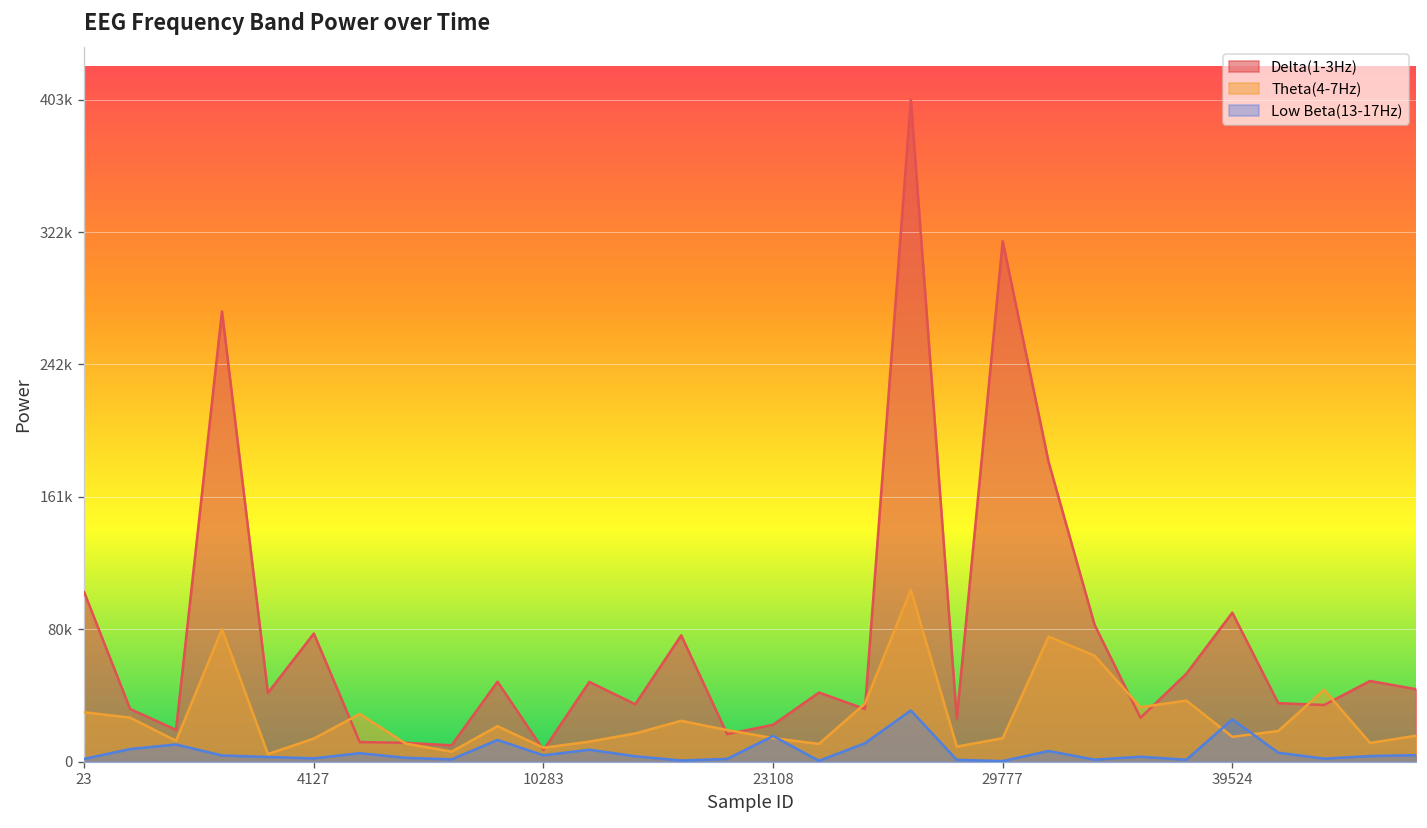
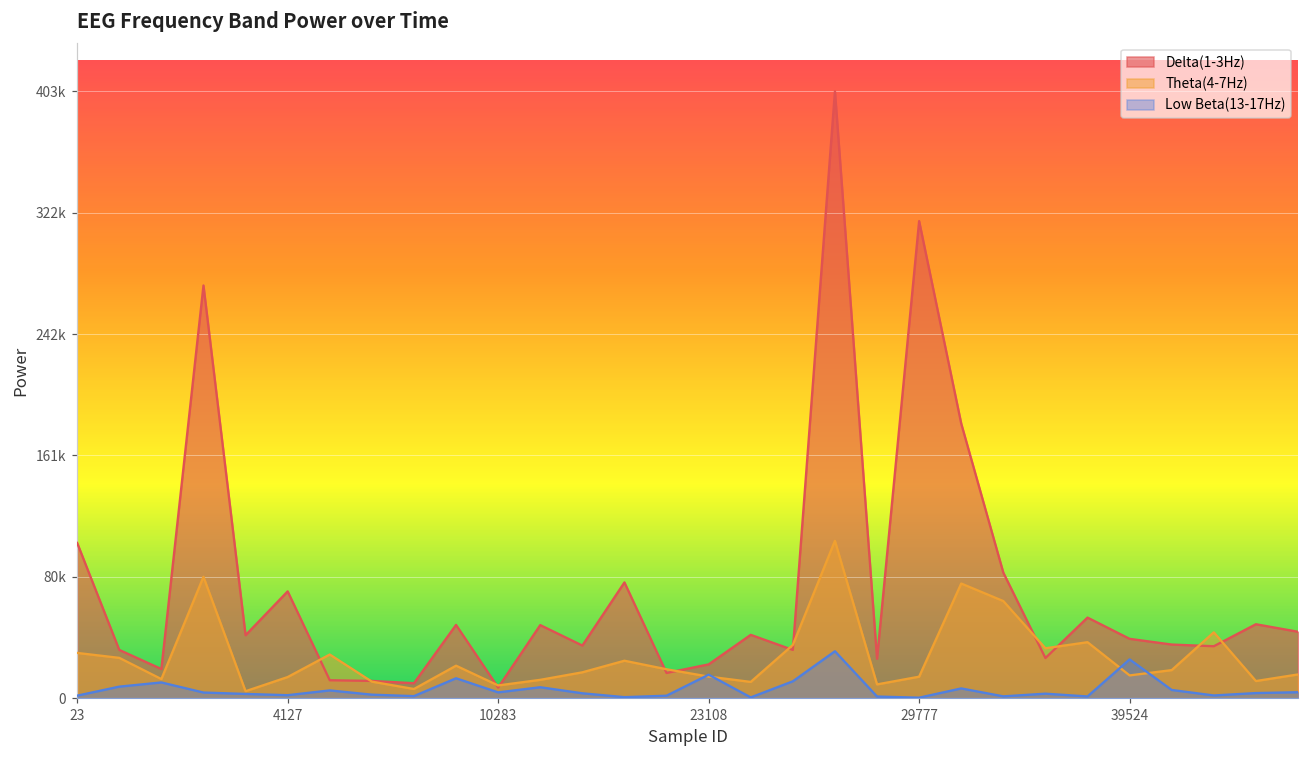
Delta(1-3Hz), 4127: 78000 -> 71000
Delta(1-3Hz), 39524: 91000 -> 39000
